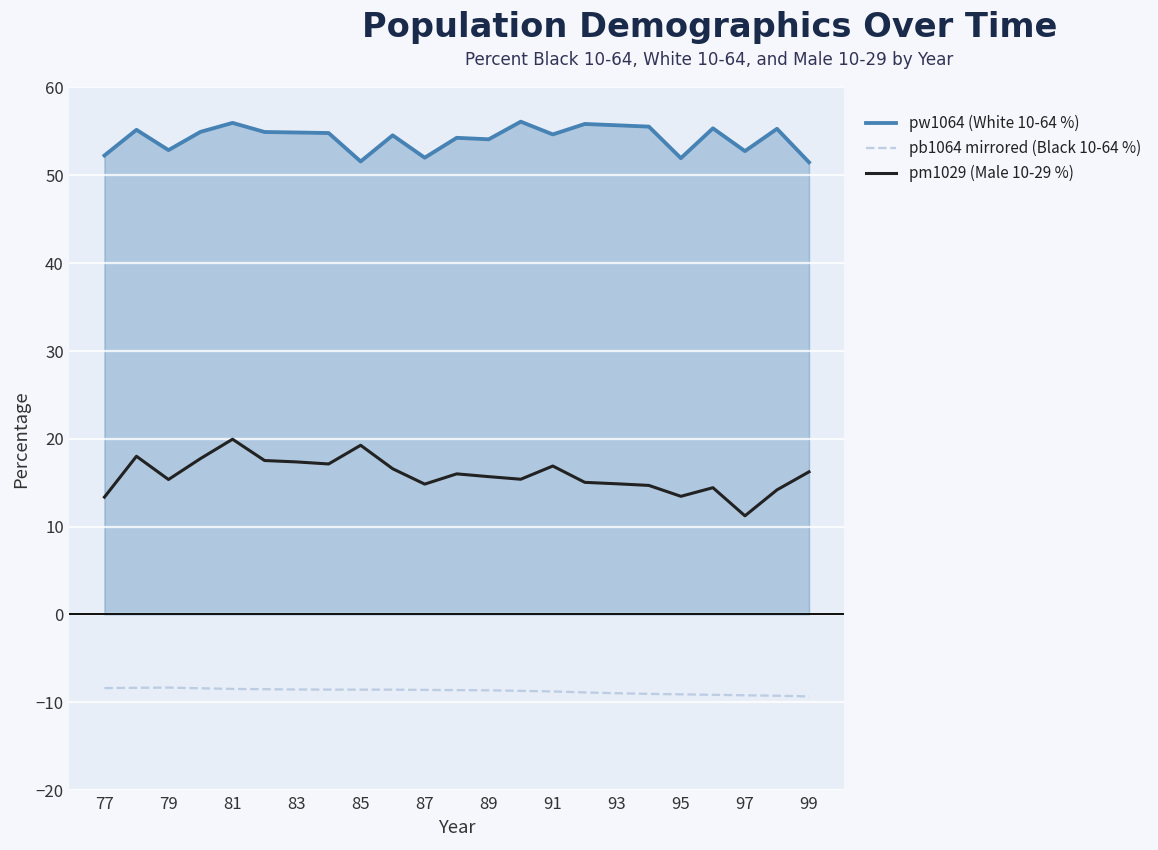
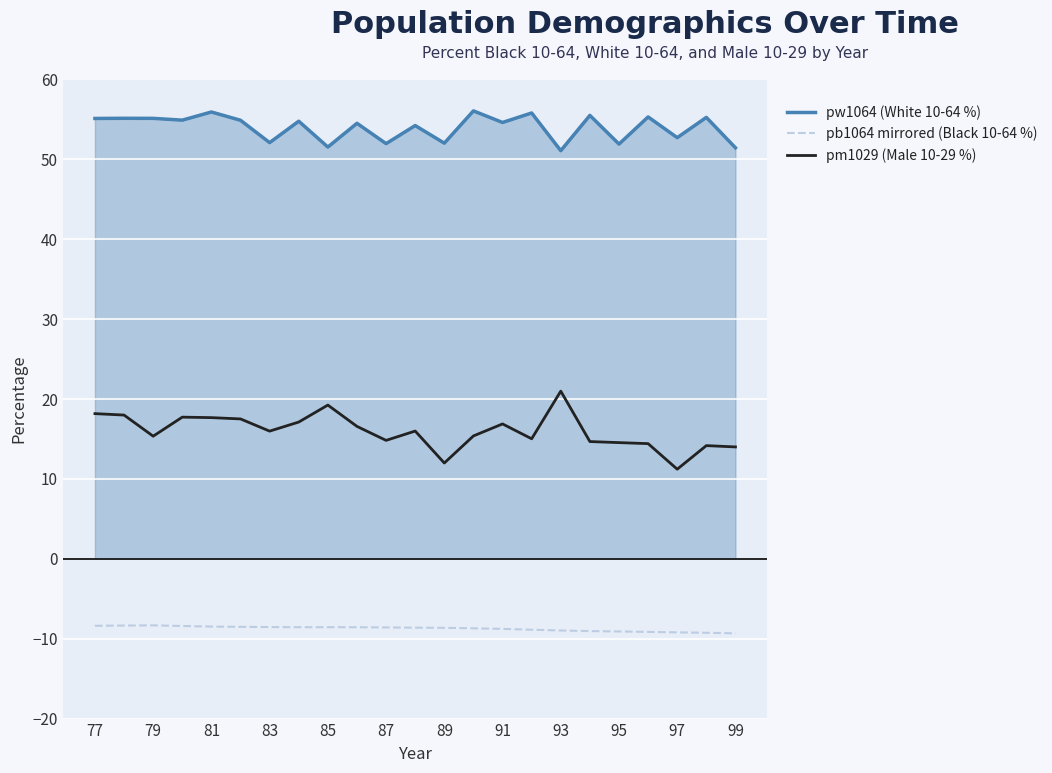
pw1064 (White 10-64 %), 77: 52 -> 55
pm1029 (Male 10-29 %), 77: 13 -> 18
pw1064 (White 10-64 %), 79: 53 -> 55
pm1029 (Male 10-29 %), 81: 20 -> 18
pw1064 (White 10-64 %), 83: 55 -> 52
pm1029 (Male 10-29 %), 83: 17 -> 16
pw1064 (White 10-64 %), 89: 54 -> 52
pm1029 (Male 10-29 %), 89: 16 -> 12
pw1064 (White 10-64 %), 93: 56 -> 51
pm1029 (Male 10-29 %), 93: 15 -> 21
pm1029 (Male 10-29 %), 95: 13 -> 15
pm1029 (Male 10-29 %), 99: 16 -> 14
